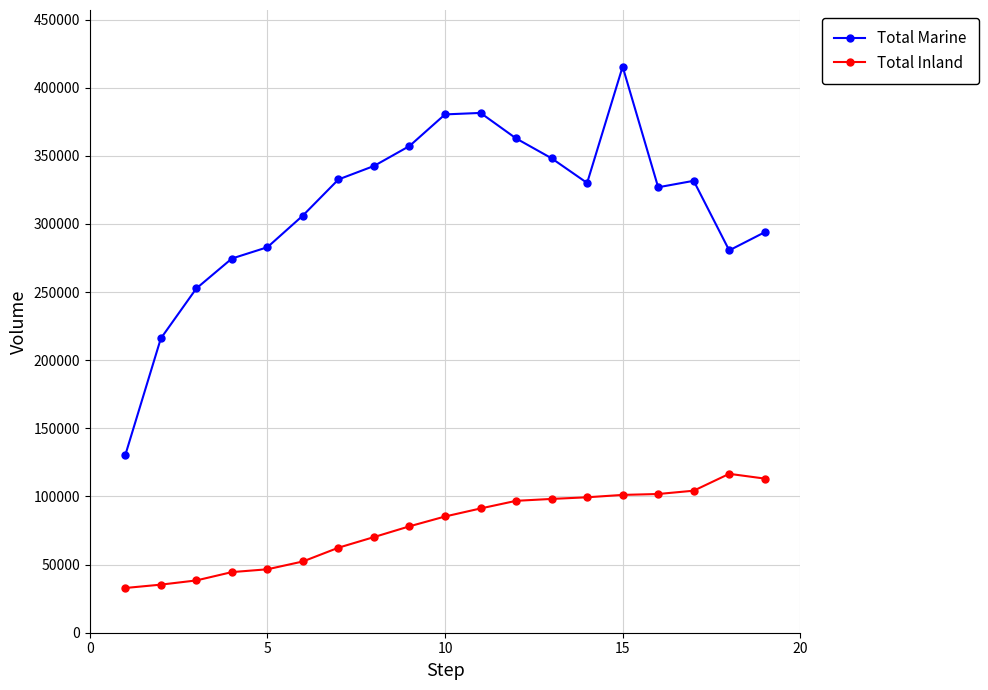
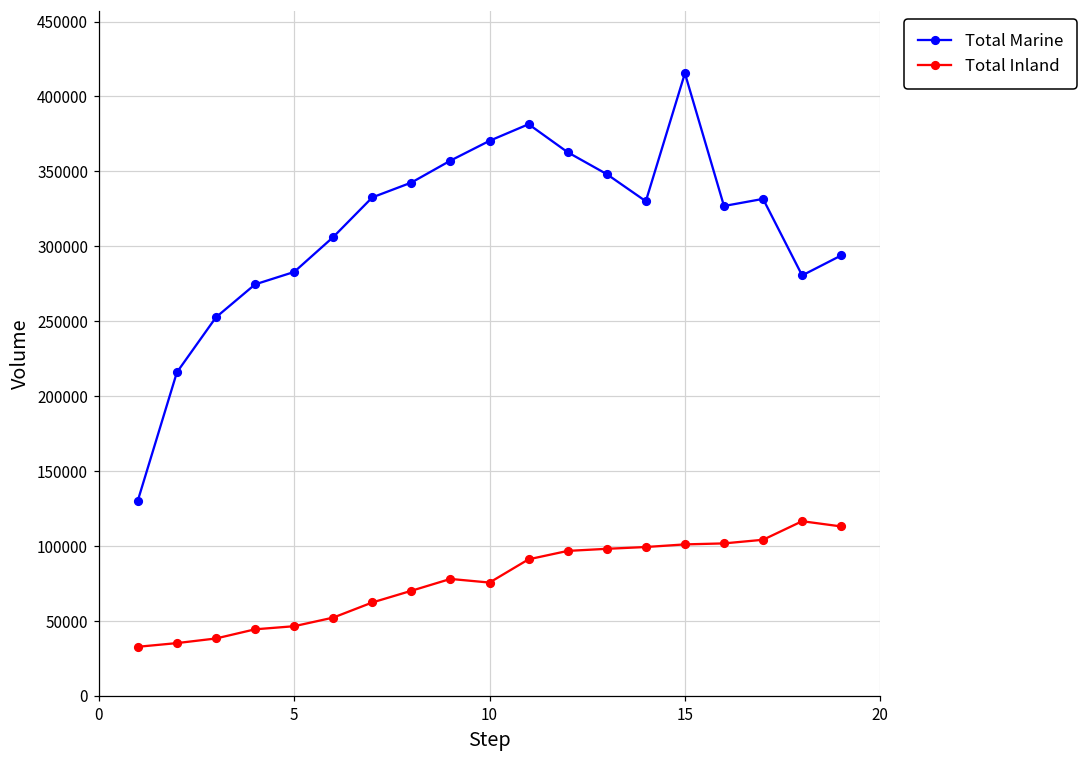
Total Marine, 10: 380000 -> 370000
Total Inland, 10: 85000 -> 76000
